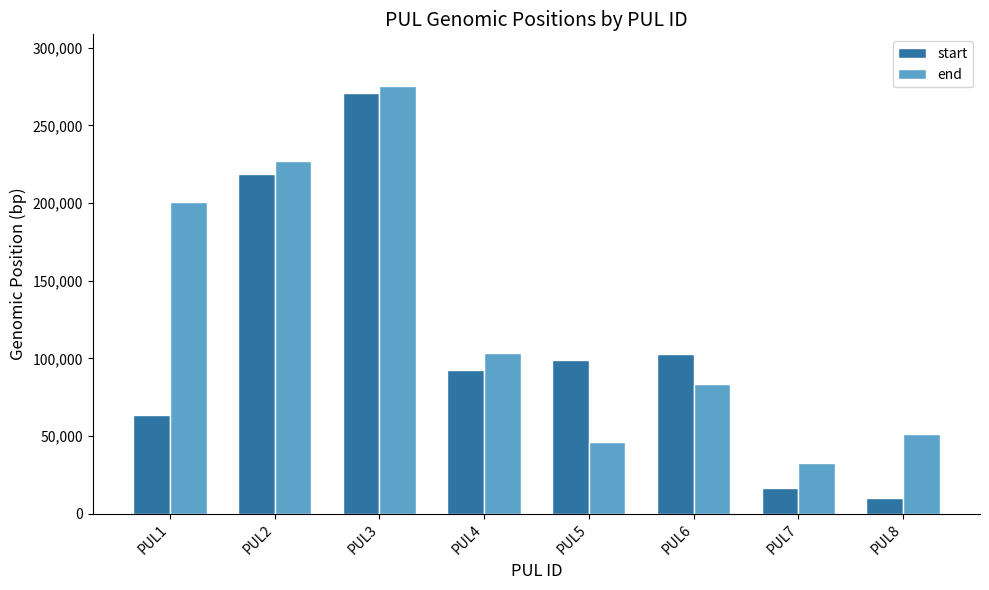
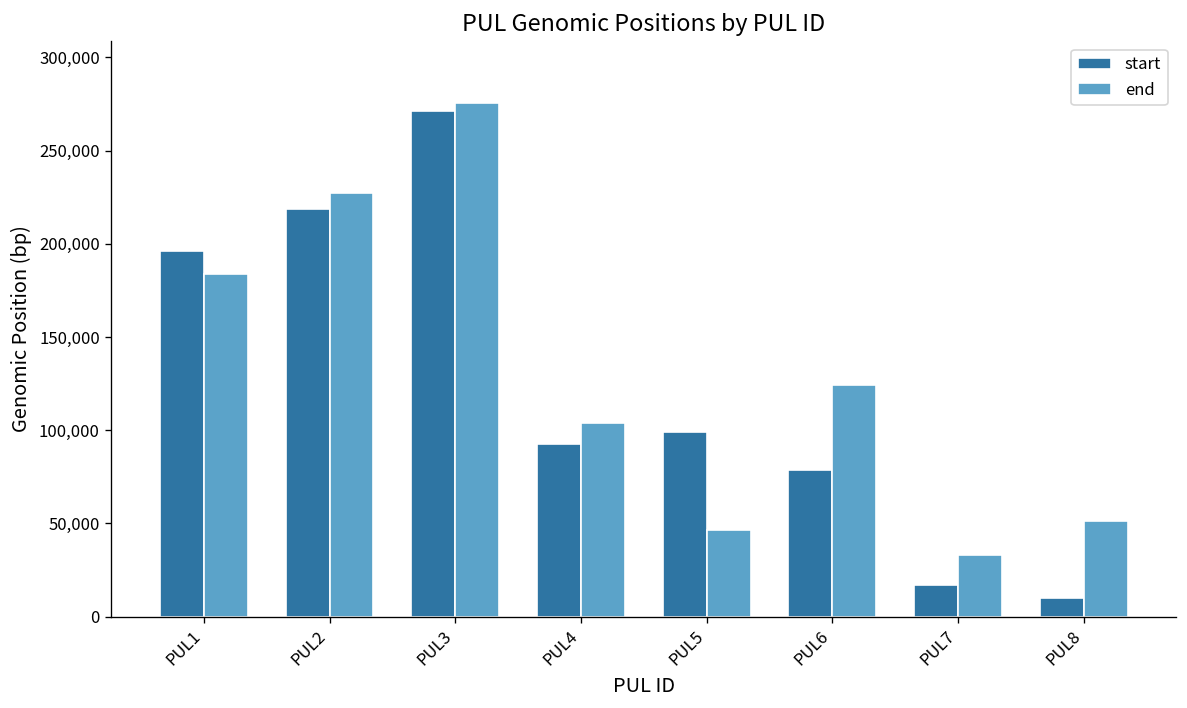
start, PUL1: 63,000 -> 196,000
end, PUL1: 201,000 -> 184,000
start, PUL6: 103,000 -> 79,000
end, PUL6: 83,000 -> 124,000
